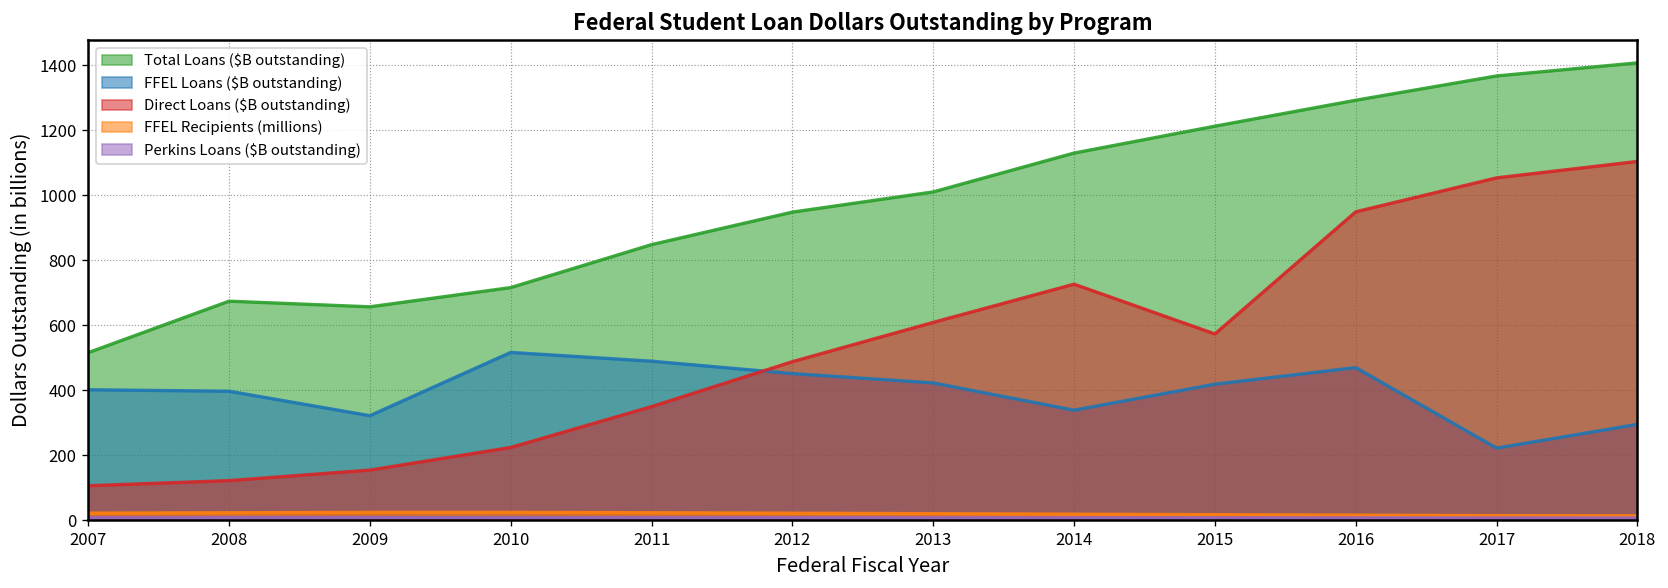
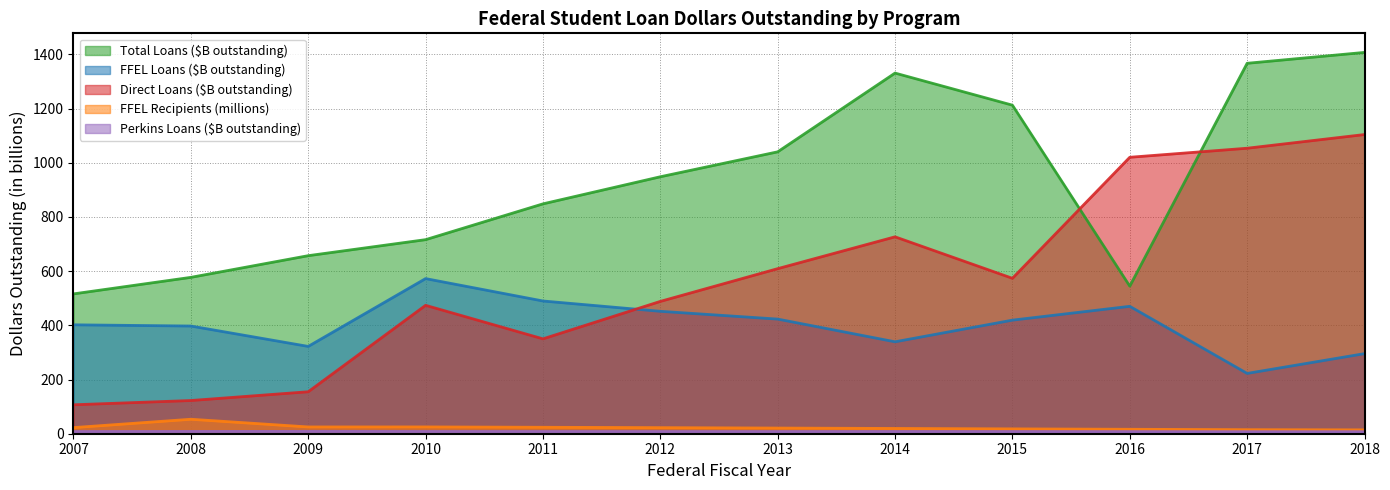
Total Loans ($B outstanding), 2008: 670 -> 580
FFEL Recipients (millions), 2008: 20 -> 50
FFEL Loans ($B outstanding), 2010: 520 -> 570
Direct Loans ($B outstanding), 2010: 220 -> 470
Total Loans ($B outstanding), 2013: 1010 -> 1040
Total Loans ($B outstanding), 2014: 1130 -> 1330
Total Loans ($B outstanding), 2016: 1290 -> 540
Direct Loans ($B outstanding), 2016: 950 -> 1020
